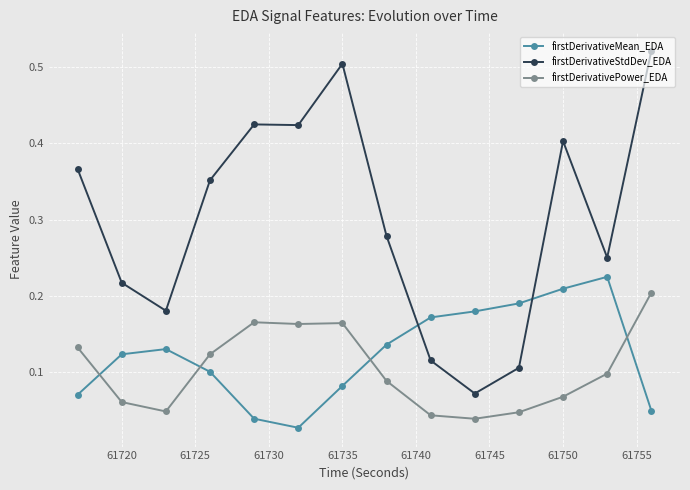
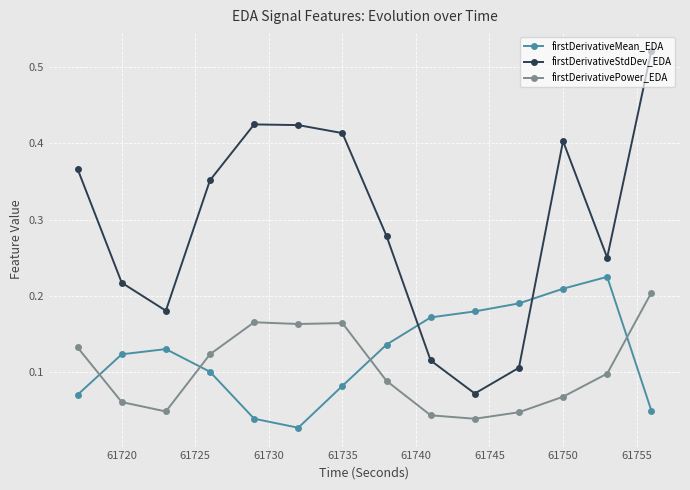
firstDerivativeStdDev_EDA, 61735: 0.50 -> 0.41
